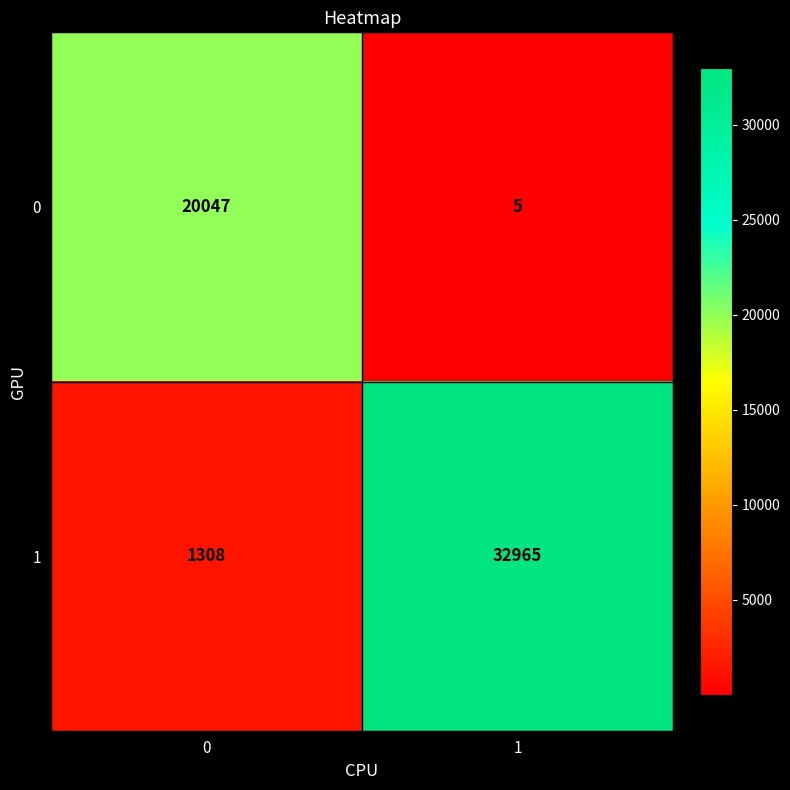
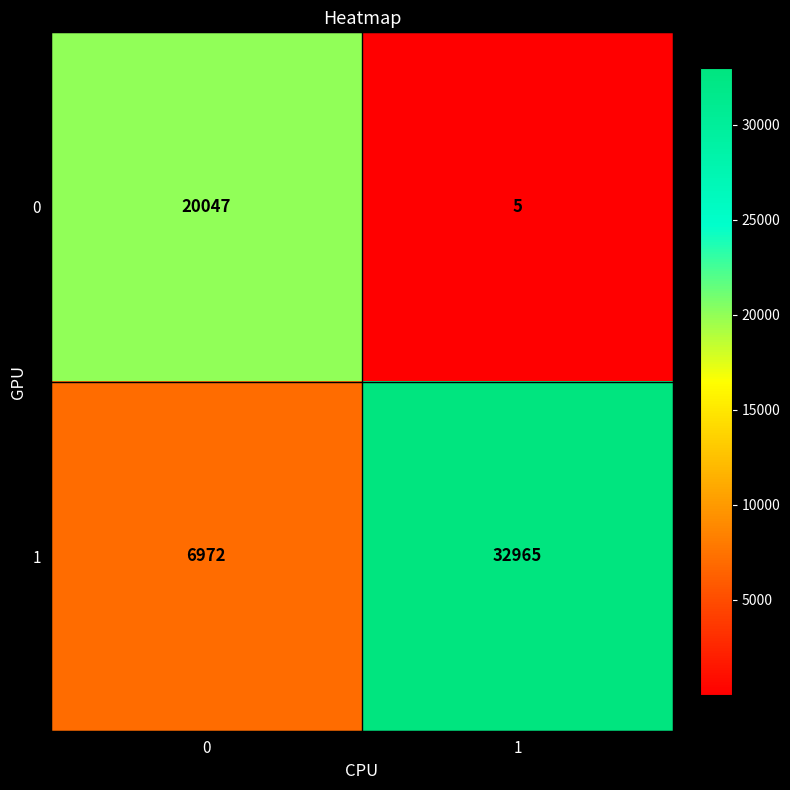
1, 0: 1308 -> 6972
